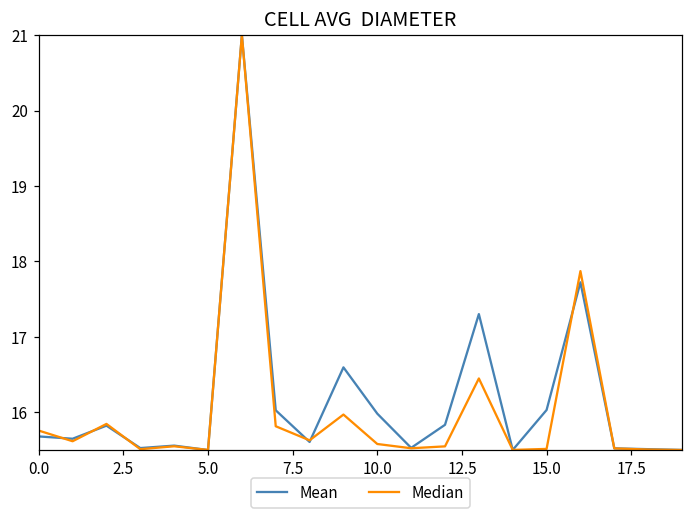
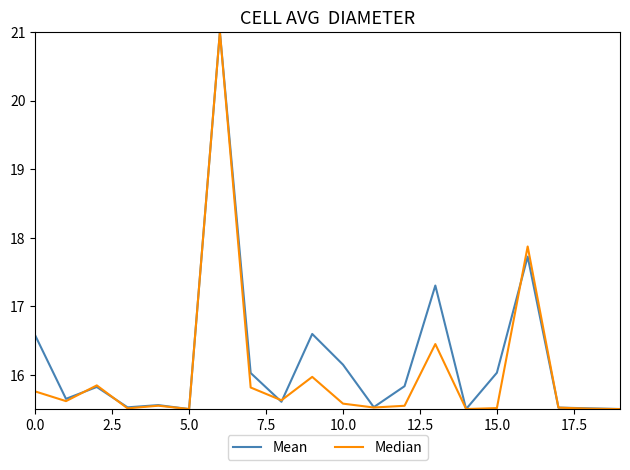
Mean, 0.0: 15.7 -> 16.6
Mean, 10.0: 16.0 -> 16.1
